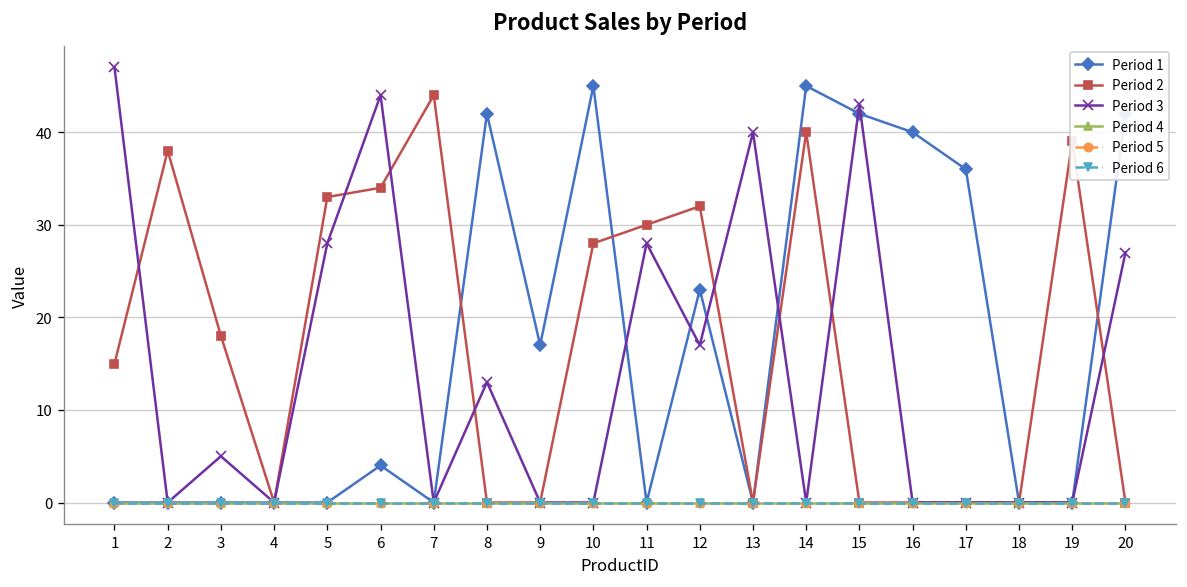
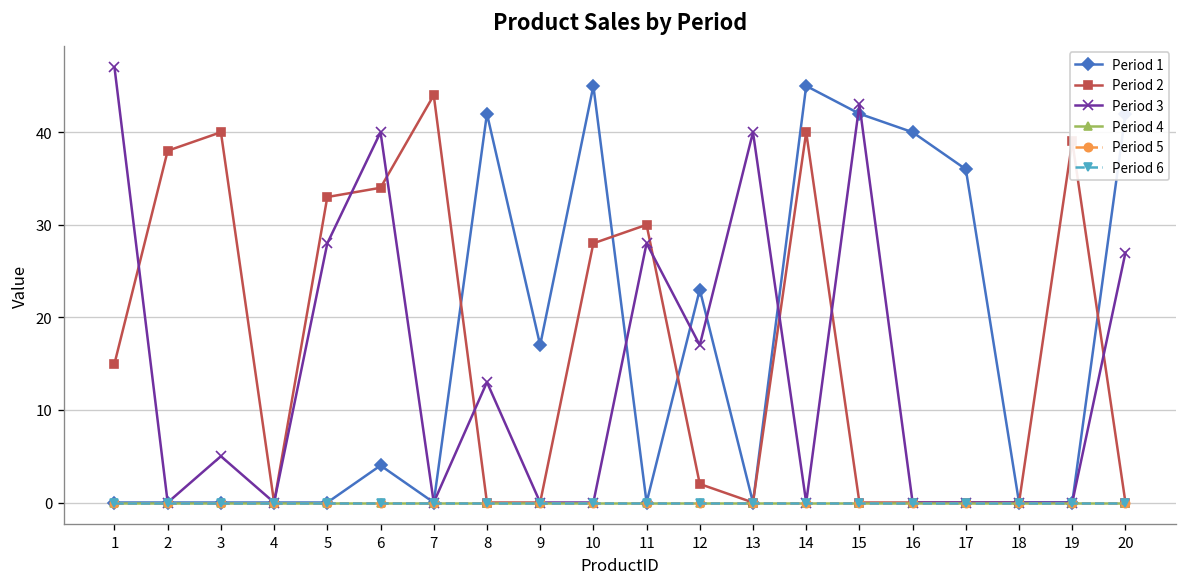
Period 2, 3: 18 -> 40
Period 3, 6: 44 -> 40
Period 2, 12: 32 -> 2
